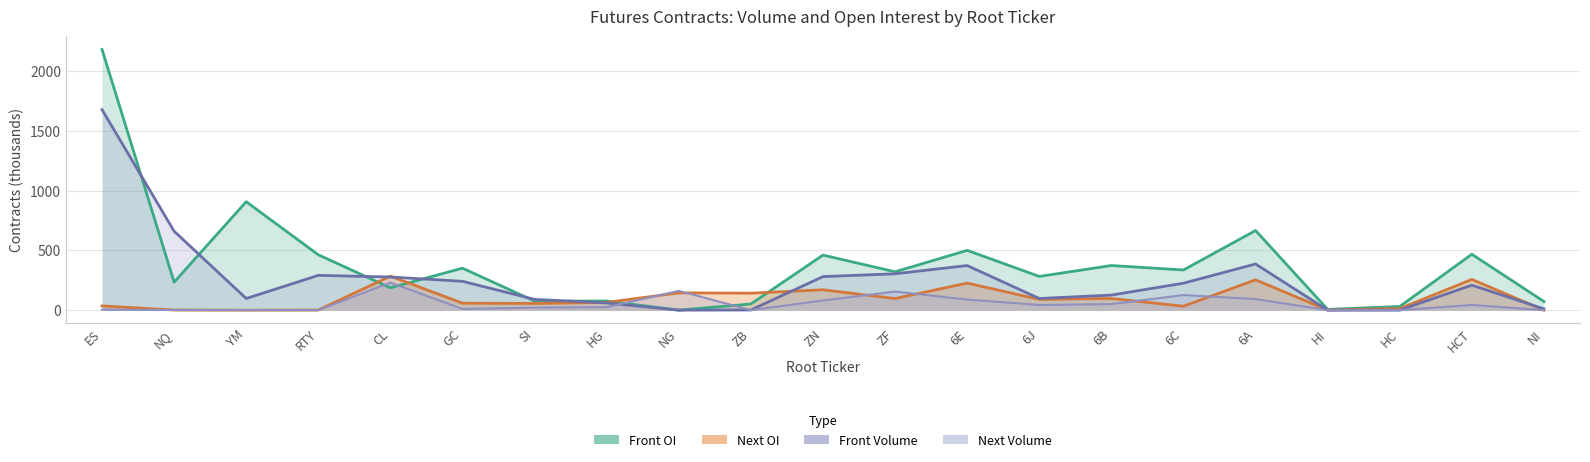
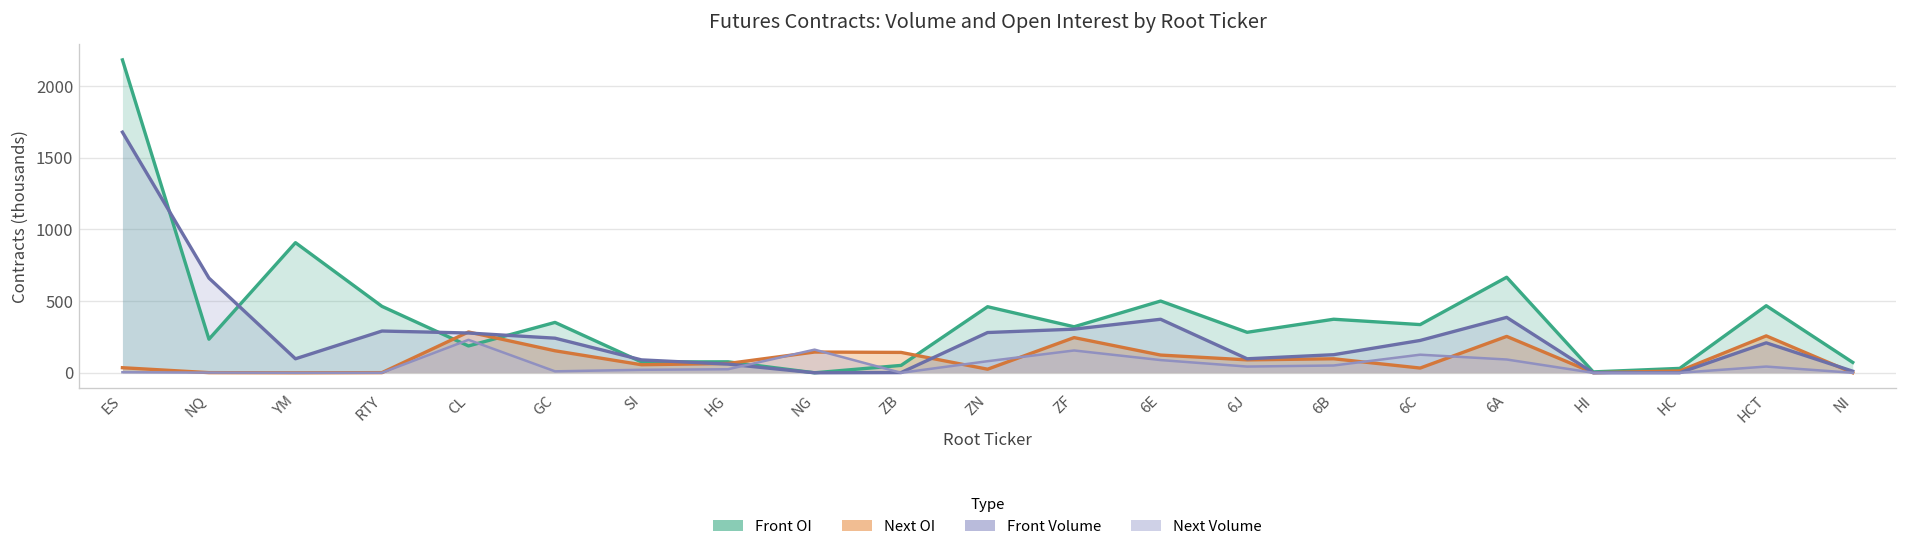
Next OI, GC: 60 -> 150
Next OI, ZN: 170 -> 30
Next OI, ZF: 100 -> 250
Next OI, 6E: 230 -> 120
